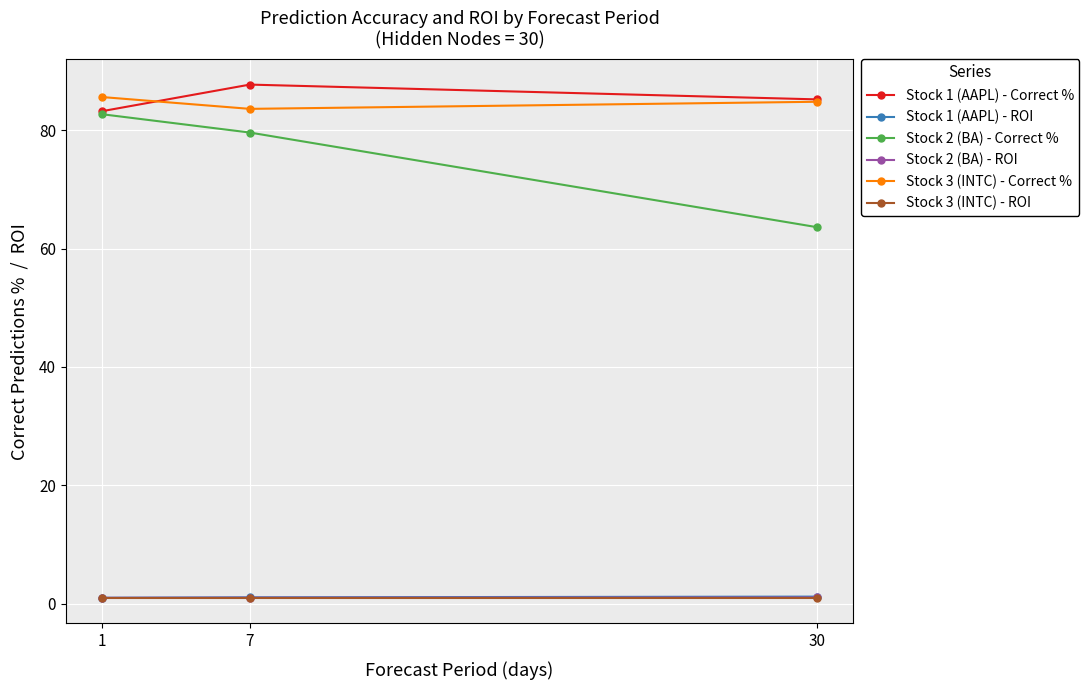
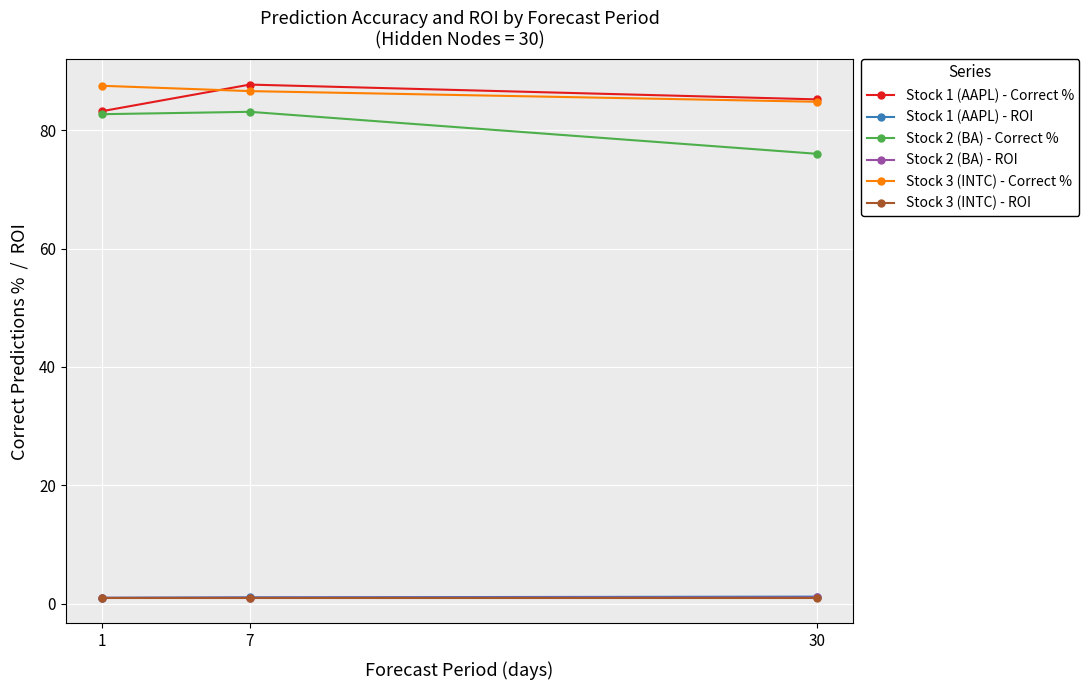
Stock 3 (INTC) - Correct %, 1: 86 -> 88
Stock 2 (BA) - Correct %, 7: 80 -> 83
Stock 3 (INTC) - Correct %, 7: 84 -> 87
Stock 2 (BA) - Correct %, 30: 64 -> 76
